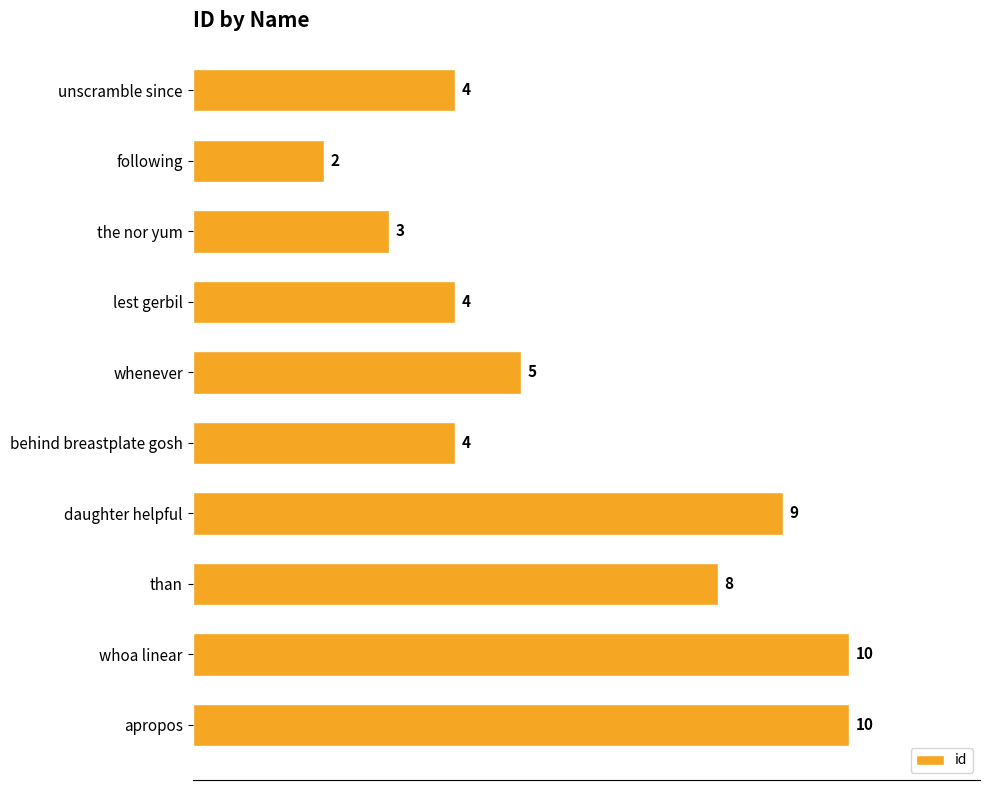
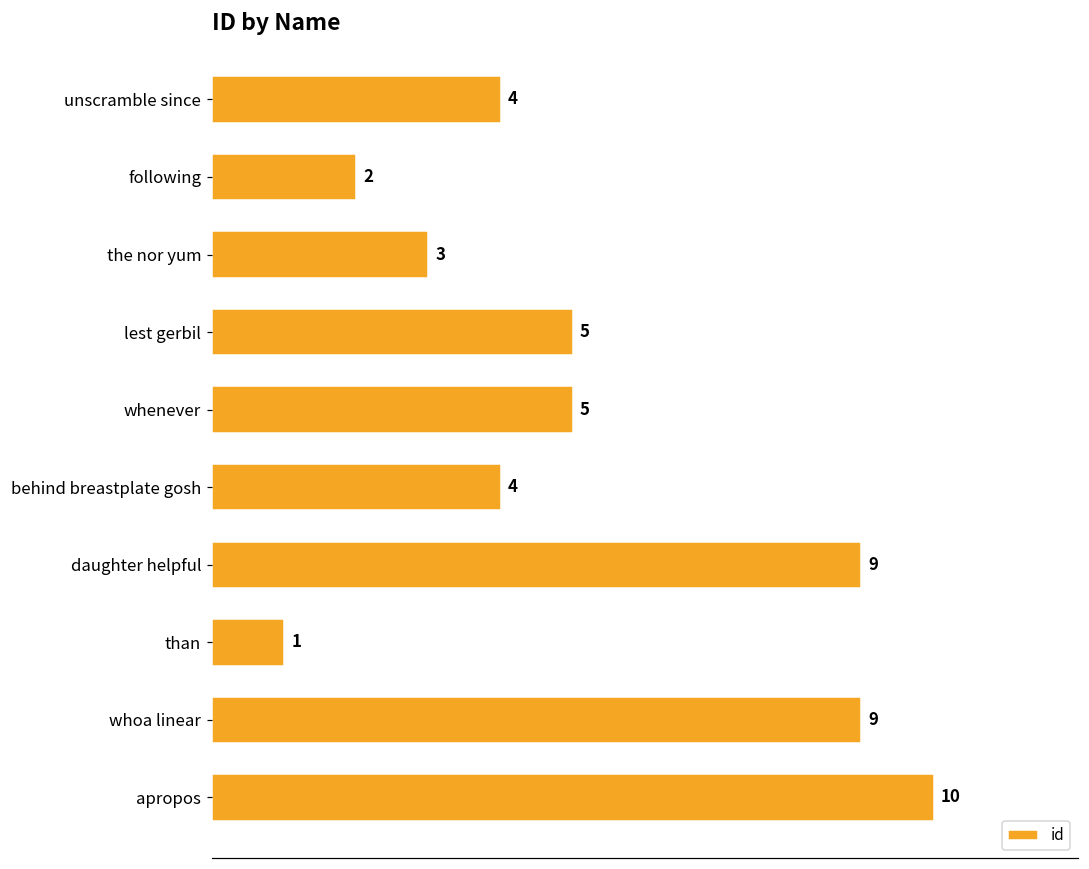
lest gerbil: 4 -> 5
than: 8 -> 1
whoa linear: 10 -> 9
